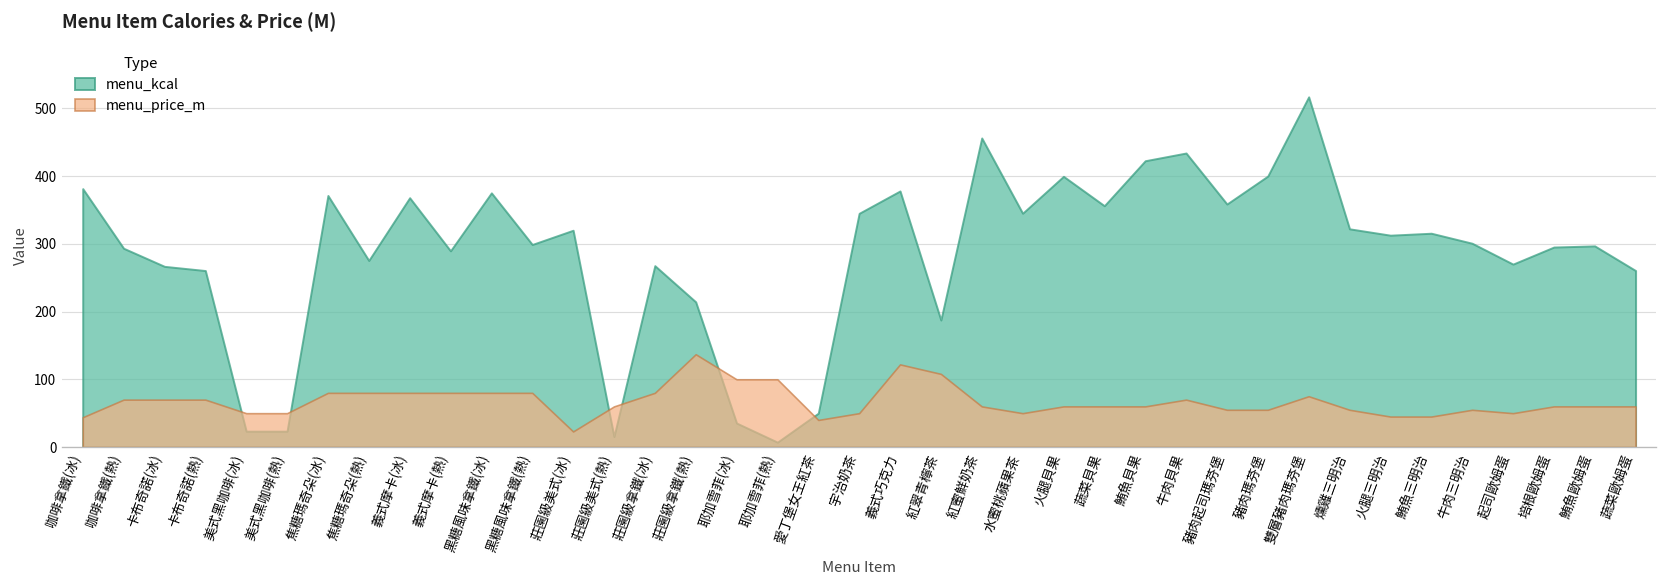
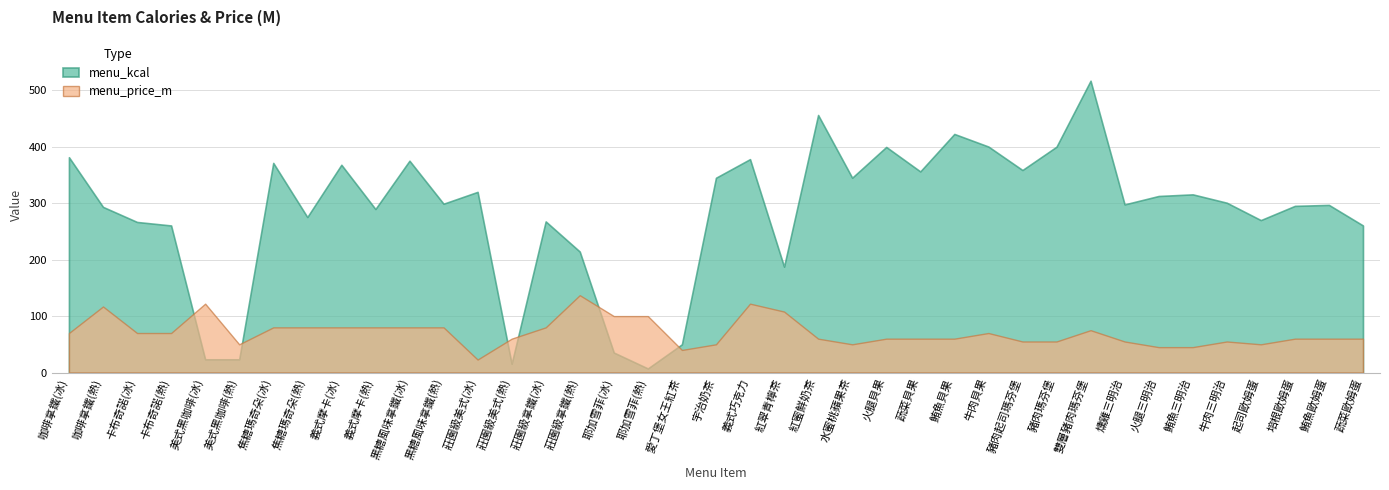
menu_price_m, 咖啡拿鐵(冰): 40 -> 70
menu_price_m, 咖啡拿鐵(熱): 70 -> 120
menu_price_m, 美式黑咖啡(冰): 50 -> 120
menu_kcal, 牛肉貝果: 430 -> 400
menu_kcal, 燻雞三明治: 320 -> 300
